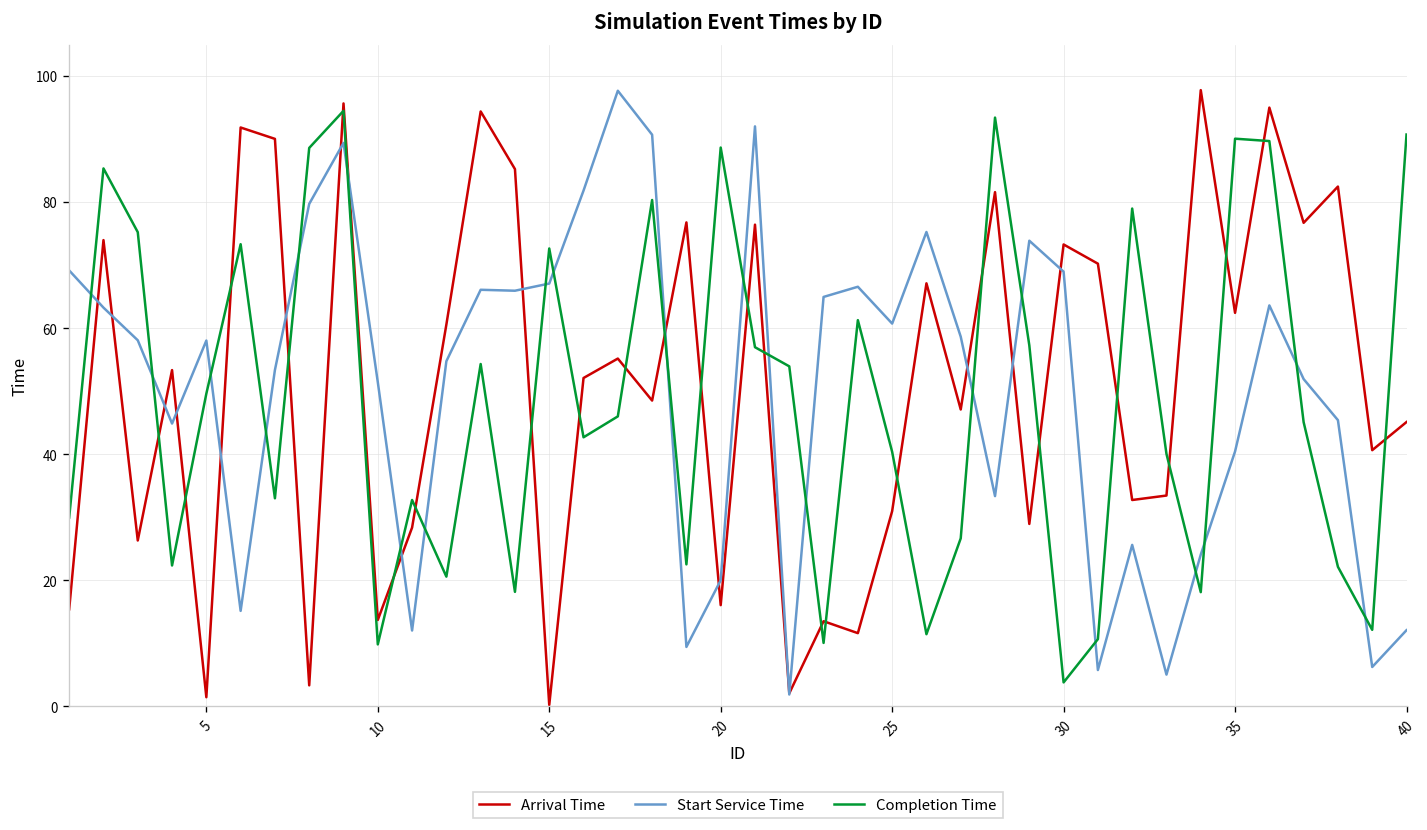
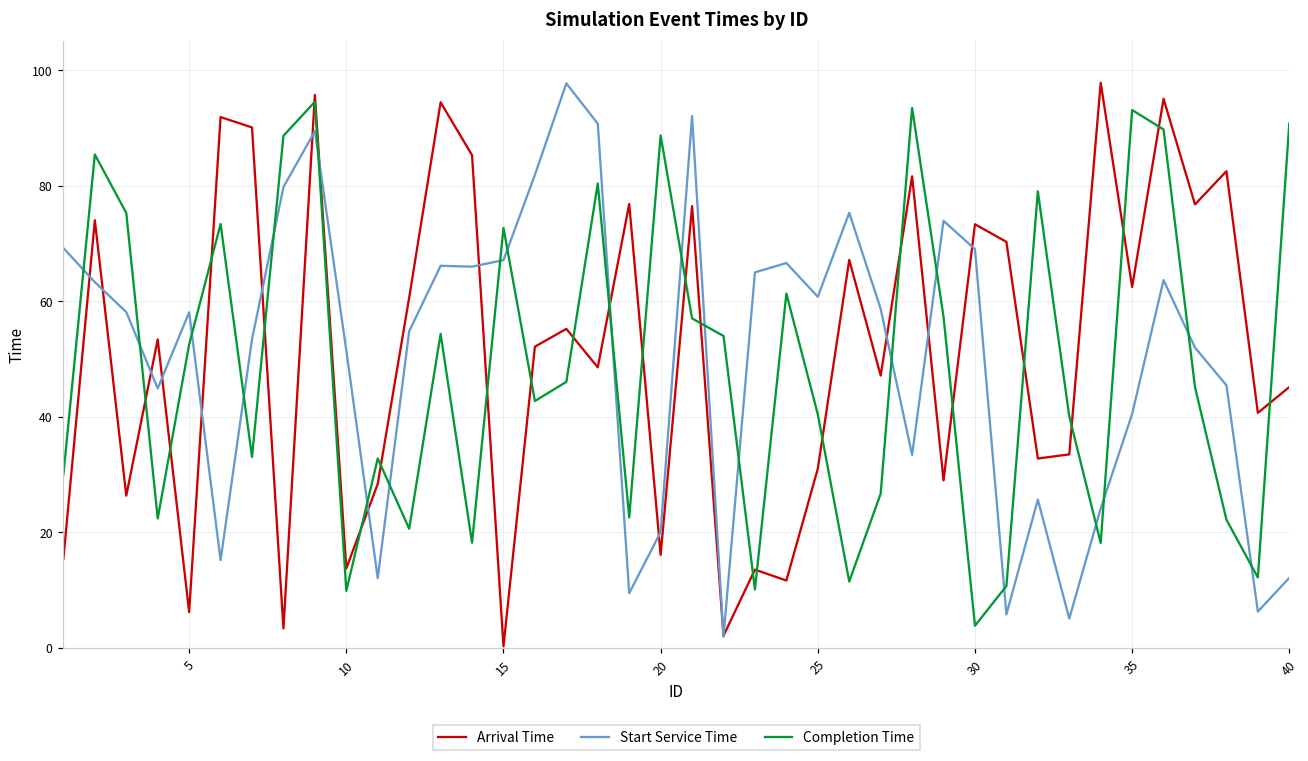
Arrival Time, 5: 1 -> 6
Completion Time, 5: 50 -> 53
Completion Time, 35: 90 -> 93
